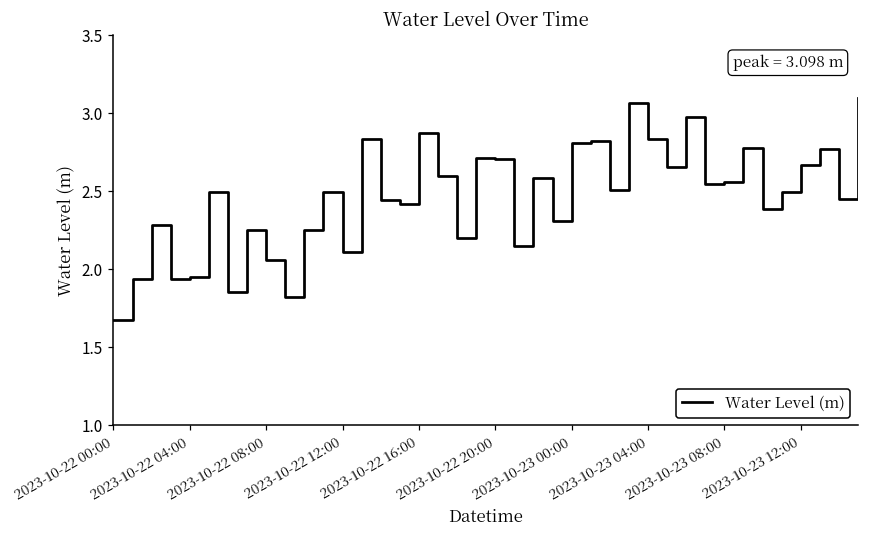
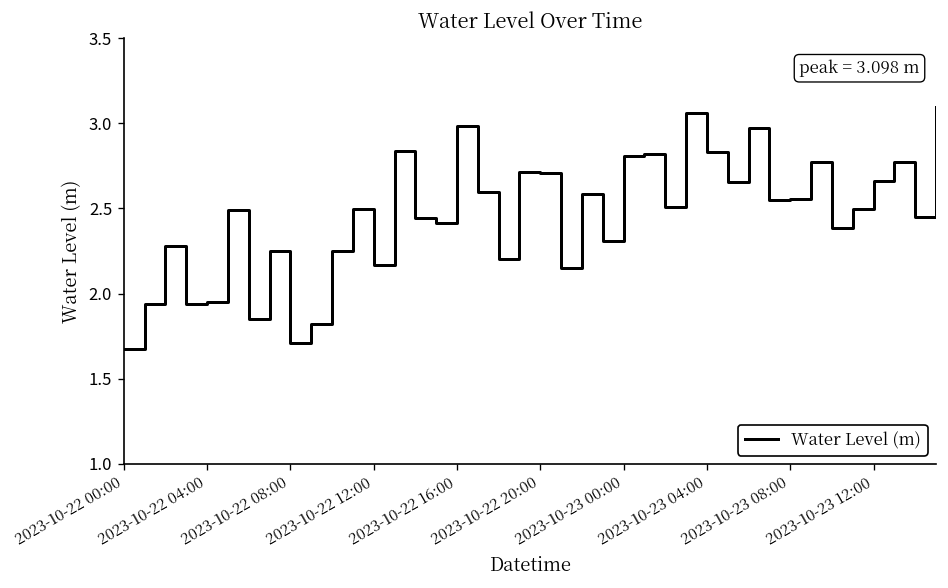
2023-10-22 08:00: 2.06 -> 1.71
2023-10-22 12:00: 2.11 -> 2.17
2023-10-22 16:00: 2.88 -> 2.99
